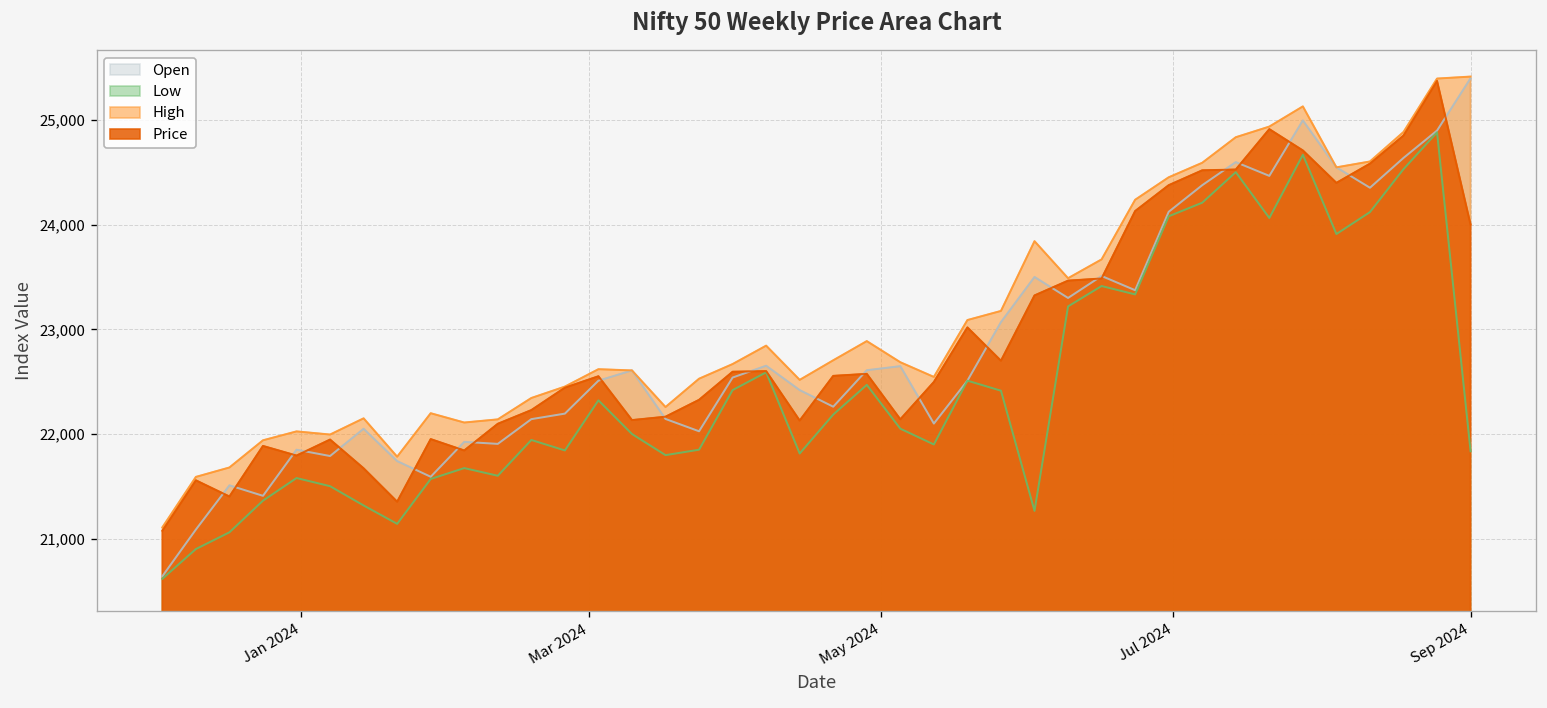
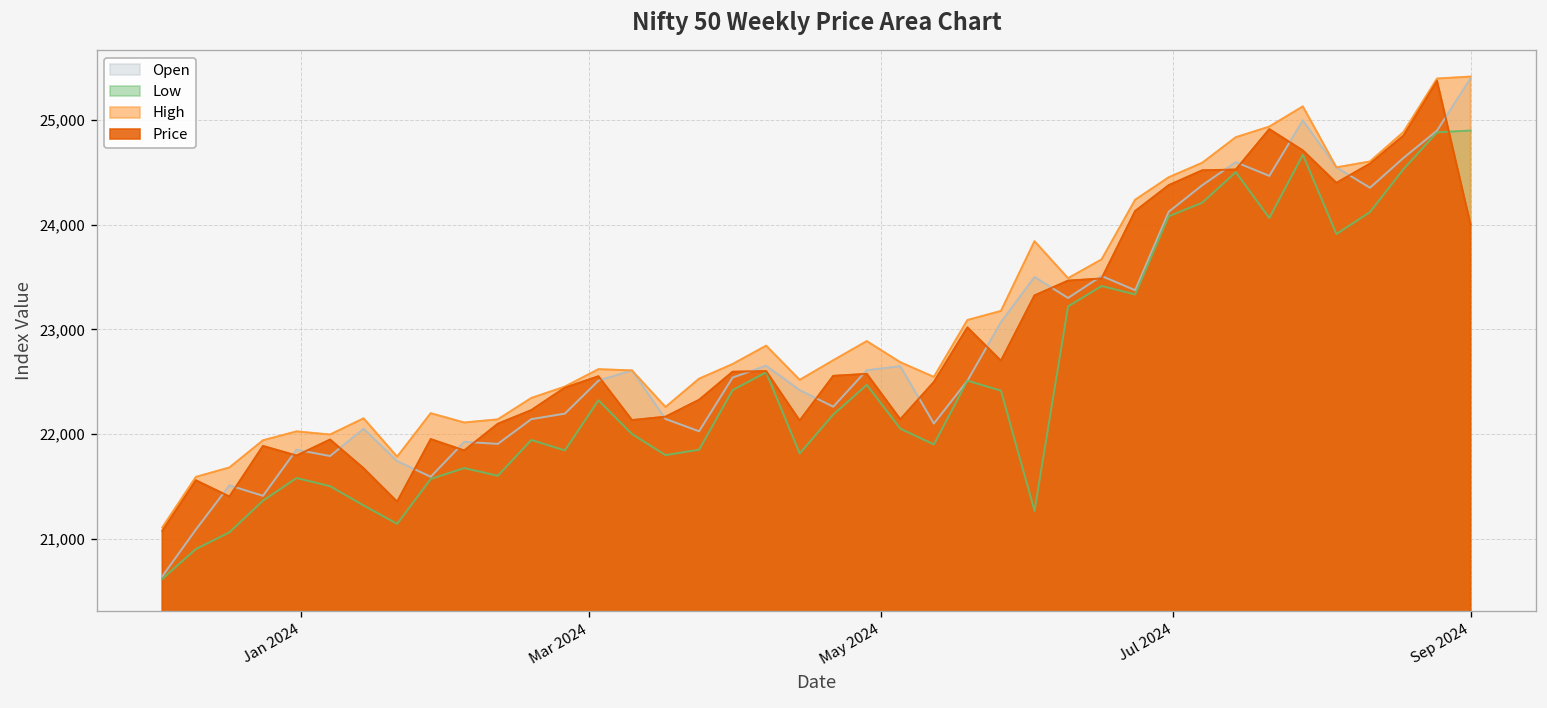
Low, Sep 2024: 21,800 -> 24,900
